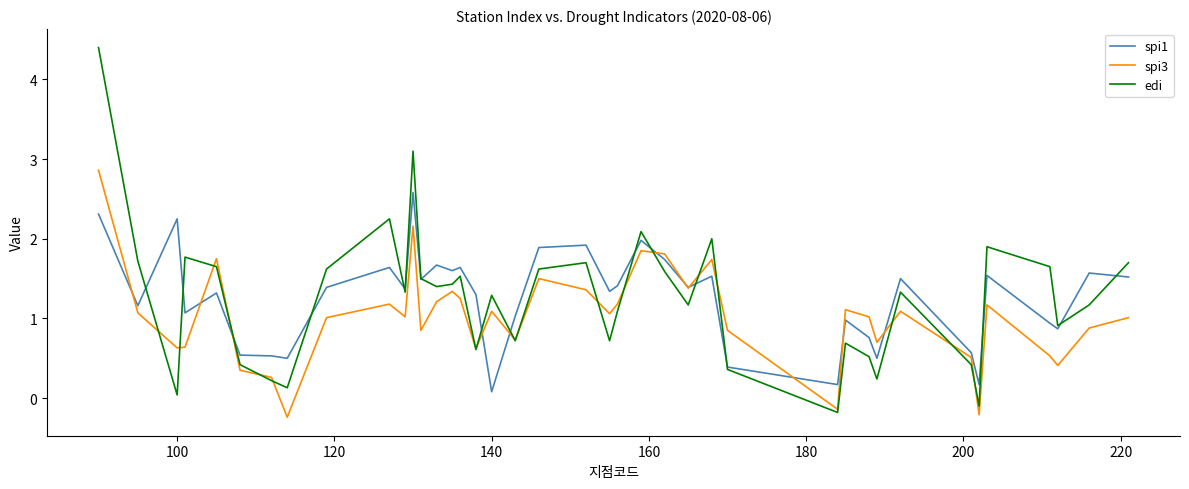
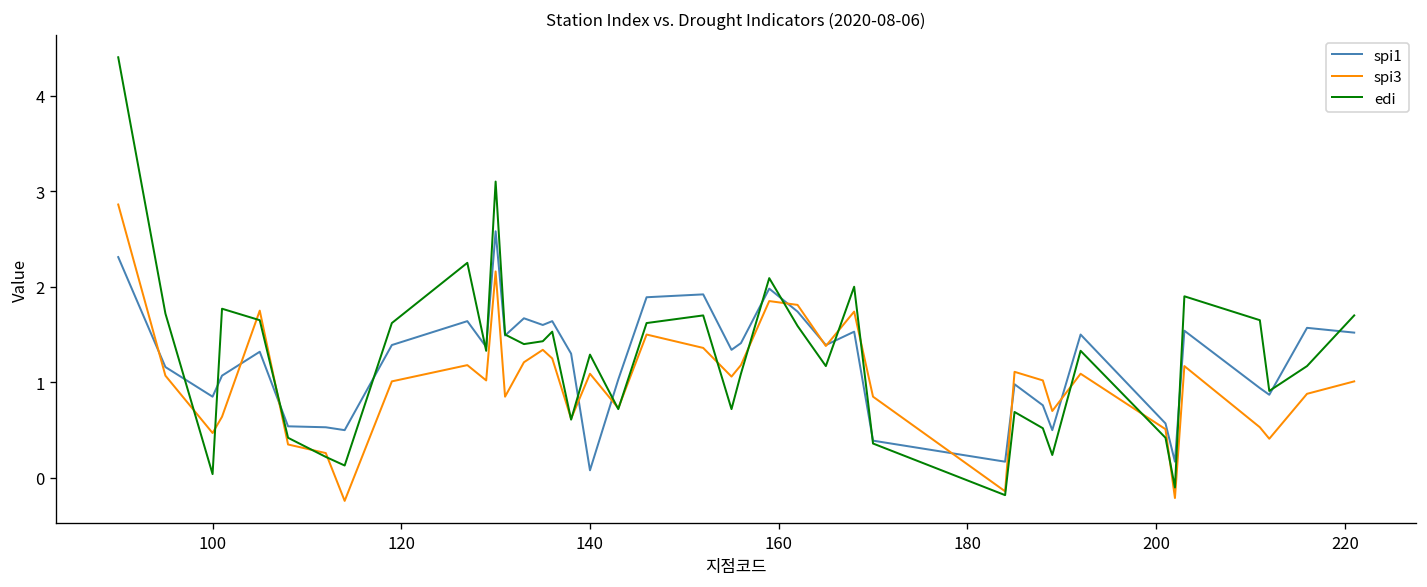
spi1, 100: 2.3 -> 0.9
spi3, 100: 0.6 -> 0.5
